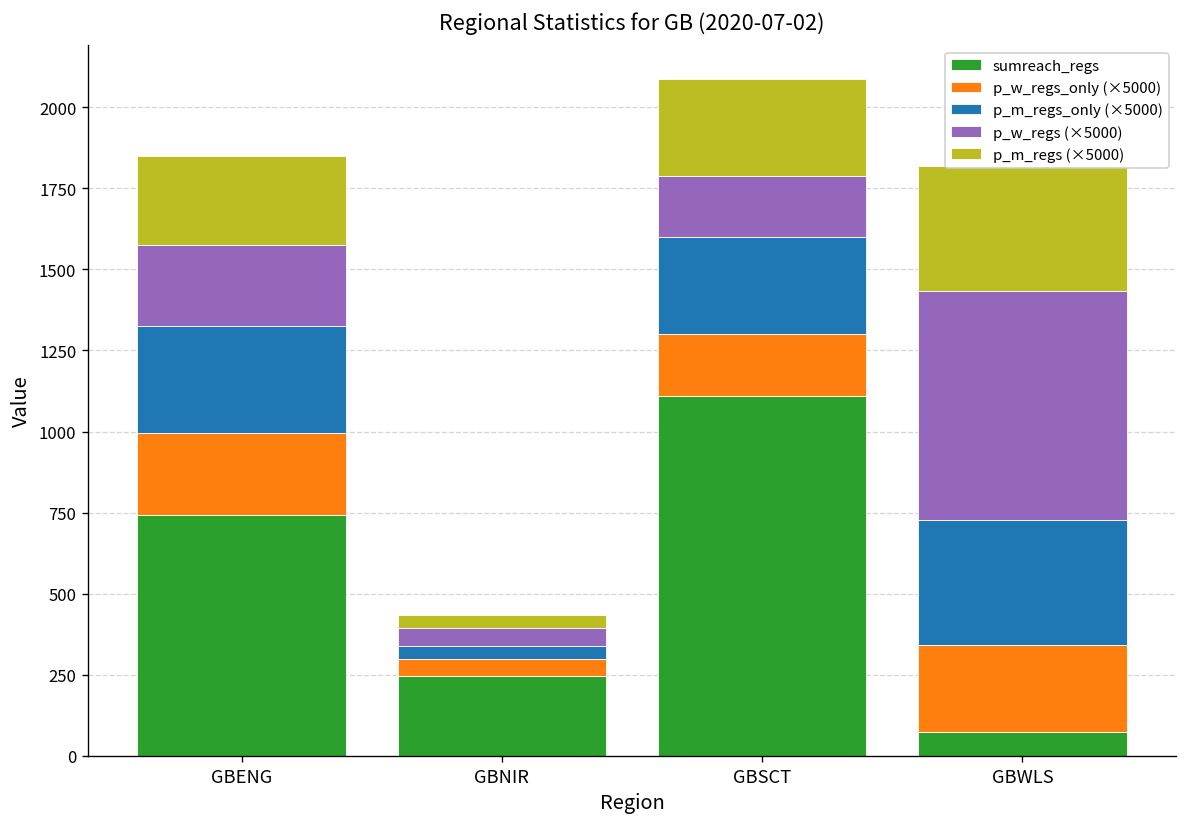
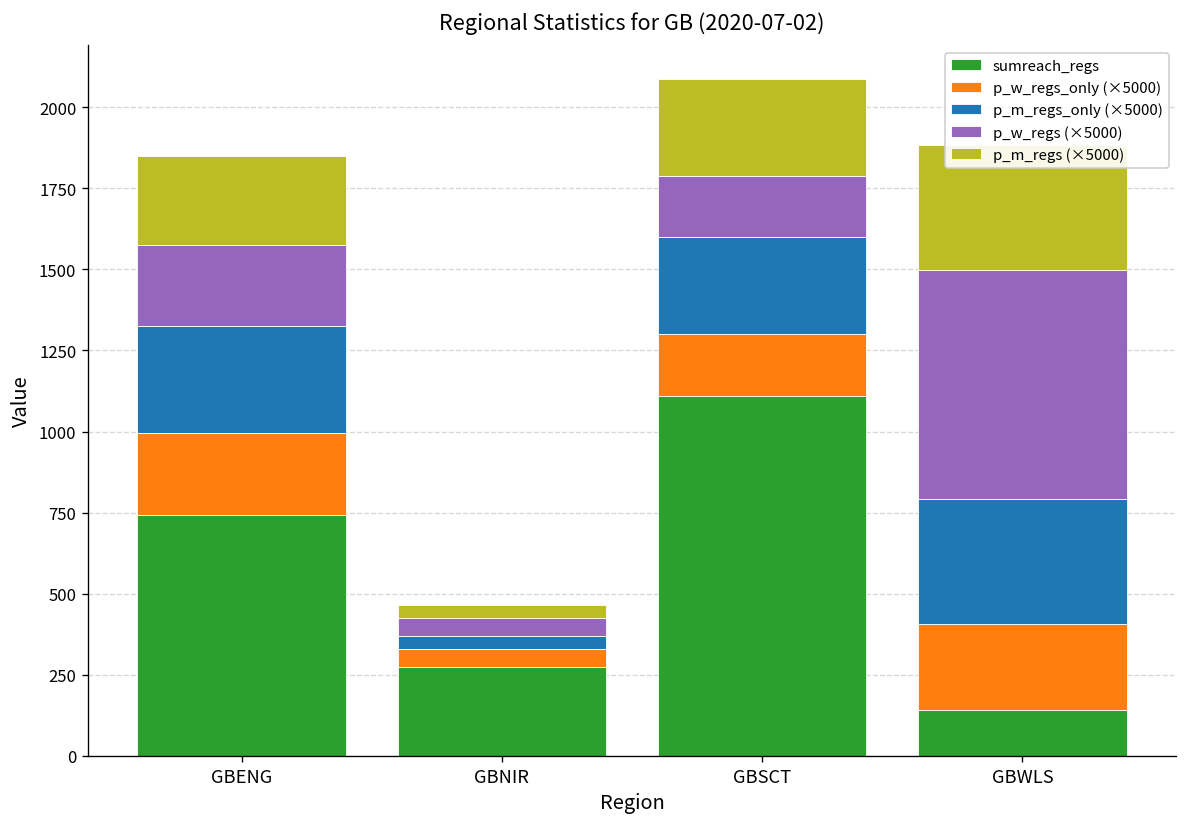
sumreach_regs, GBNIR: 250 -> 280
sumreach_regs, GBWLS: 80 -> 140
